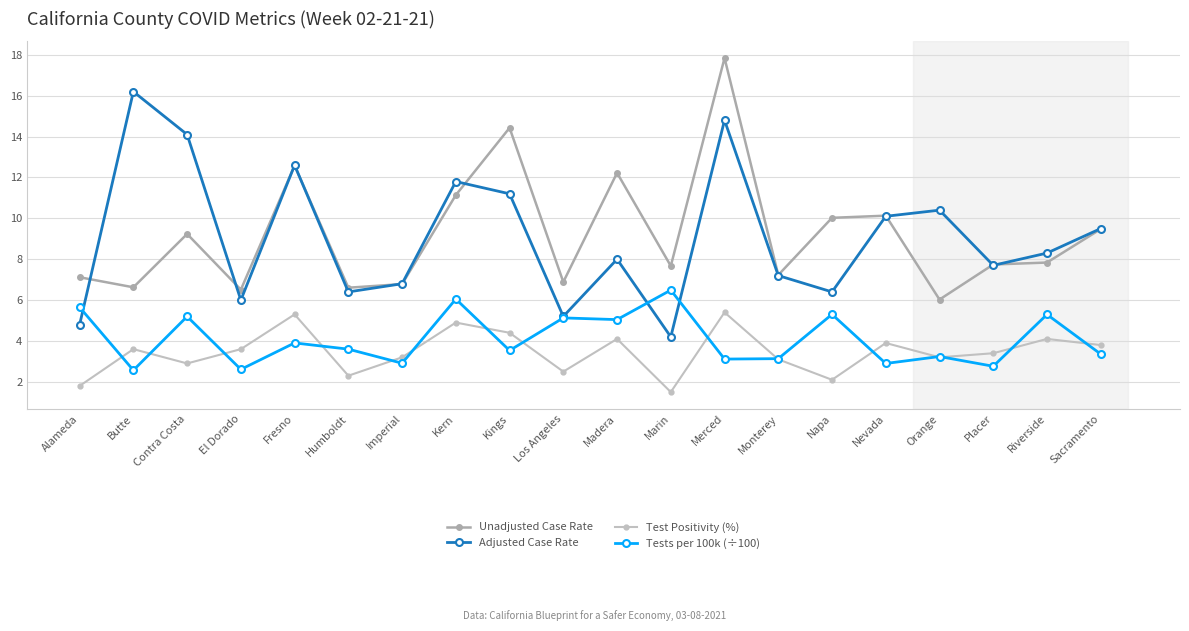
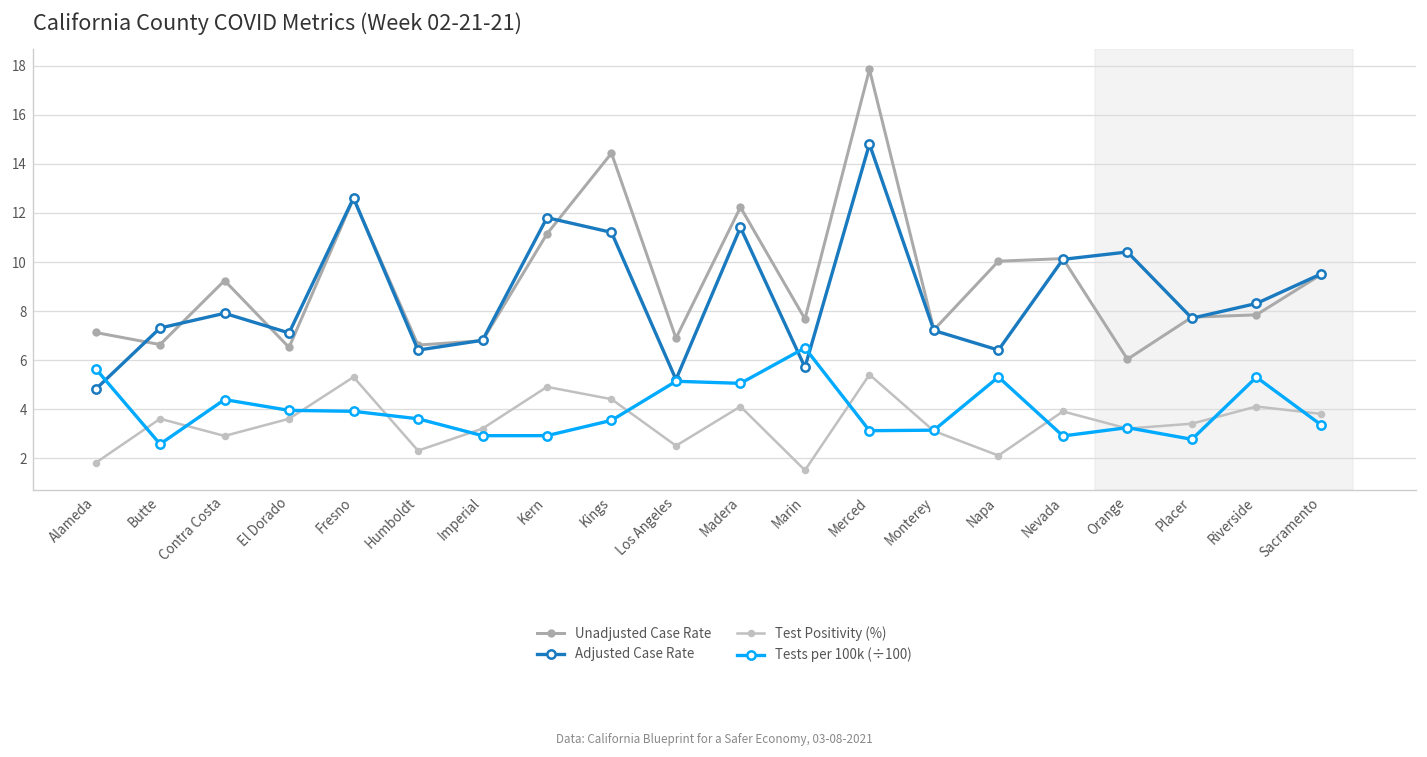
Adjusted Case Rate, Butte: 16.2 -> 7.3
Adjusted Case Rate, Contra Costa: 14.1 -> 7.9
Tests per 100k (÷100), Contra Costa: 5.2 -> 4.4
Adjusted Case Rate, El Dorado: 6.0 -> 7.1
Tests per 100k (÷100), El Dorado: 2.6 -> 3.9
Tests per 100k (÷100), Kern: 6.1 -> 2.9
Adjusted Case Rate, Madera: 8.0 -> 11.4
Adjusted Case Rate, Marin: 4.2 -> 5.7
